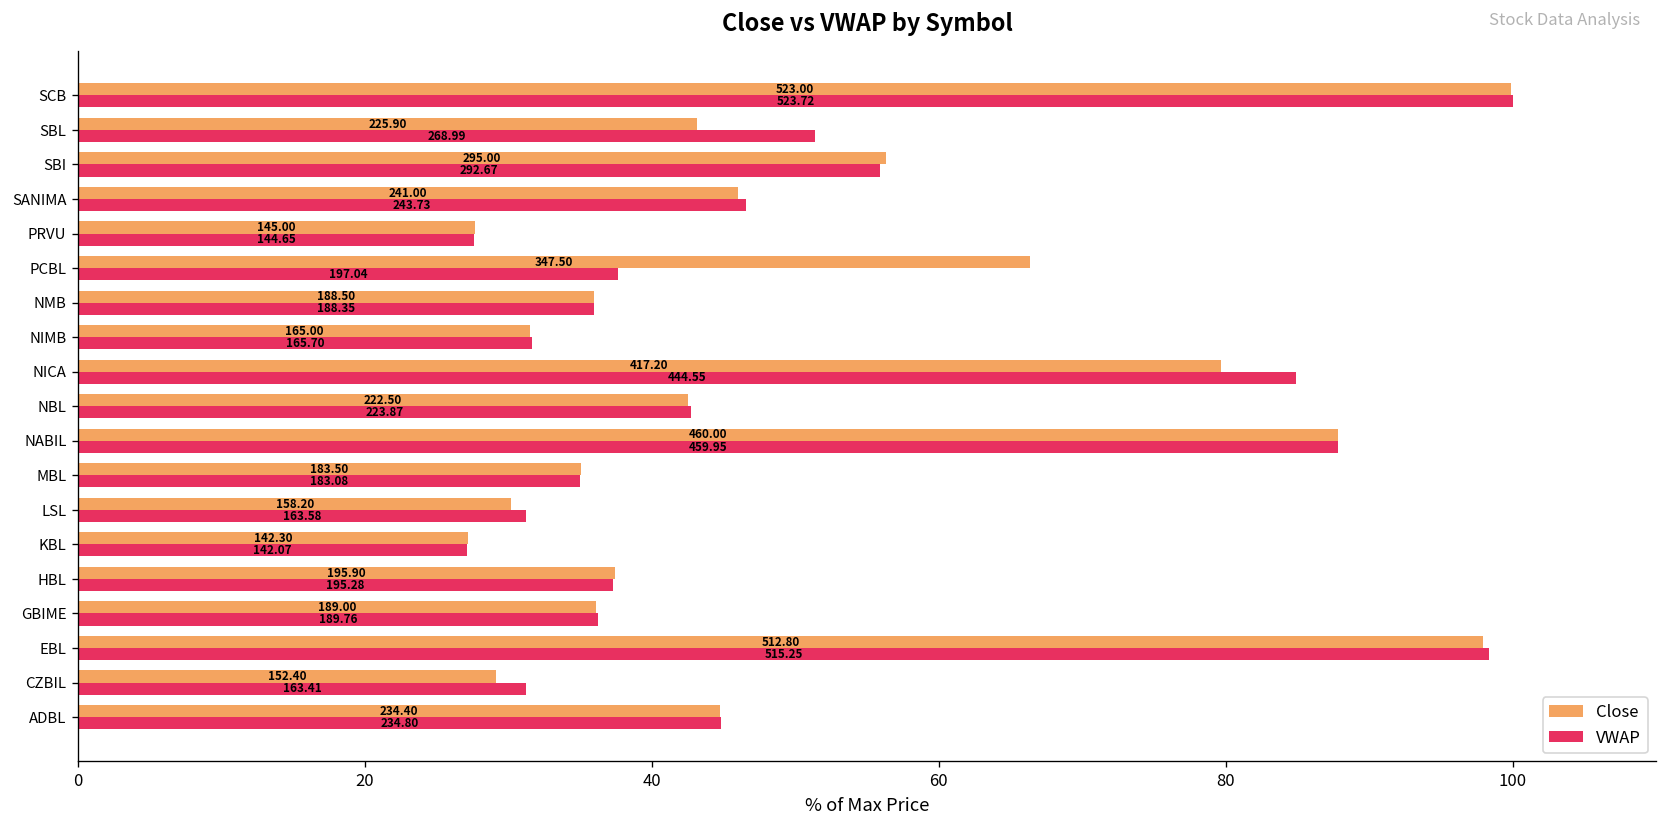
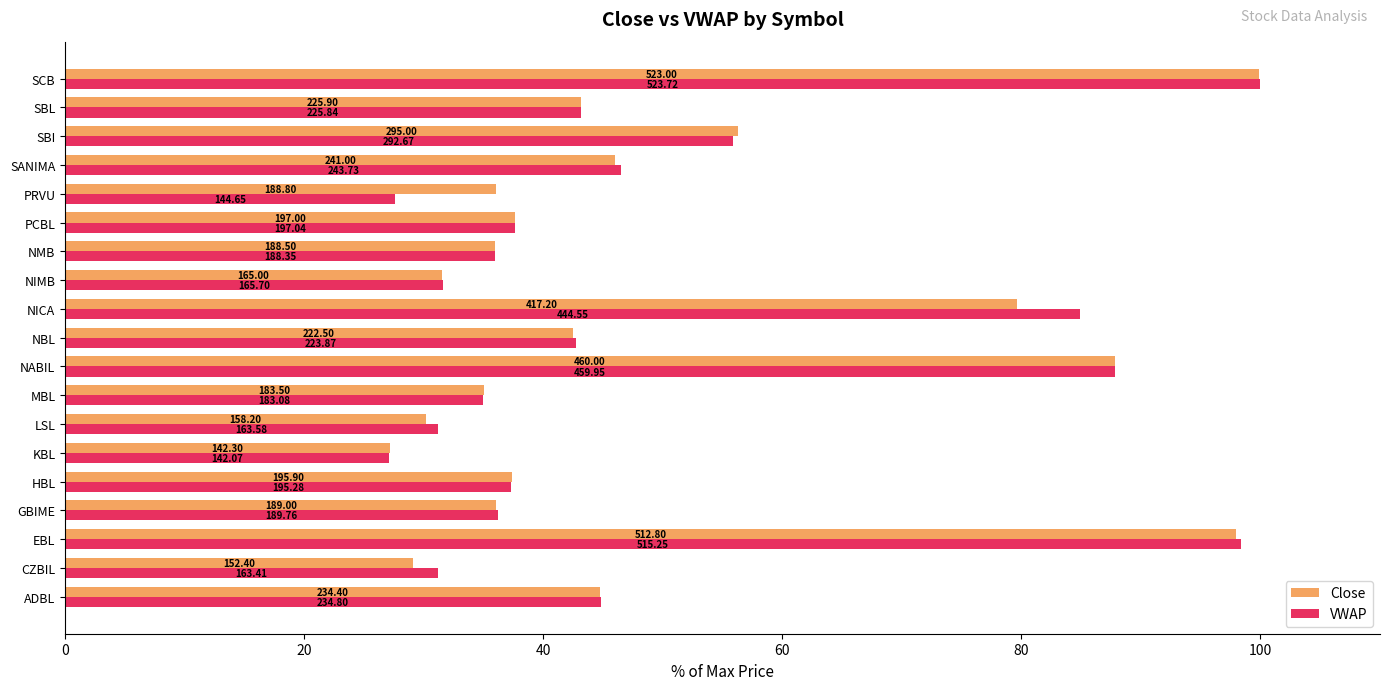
VWAP, SBL: 268.99 -> 225.84
Close, PRVU: 145.00 -> 188.80
Close, PCBL: 347.50 -> 197.00
